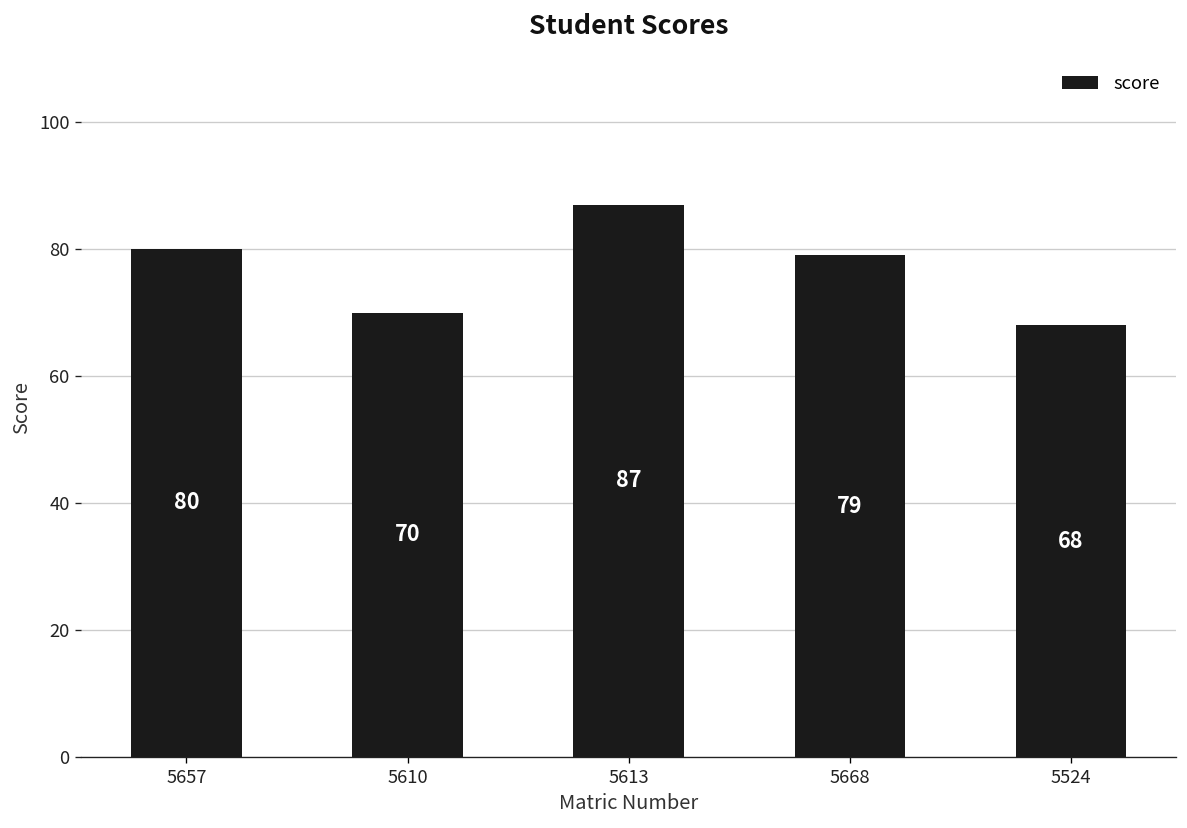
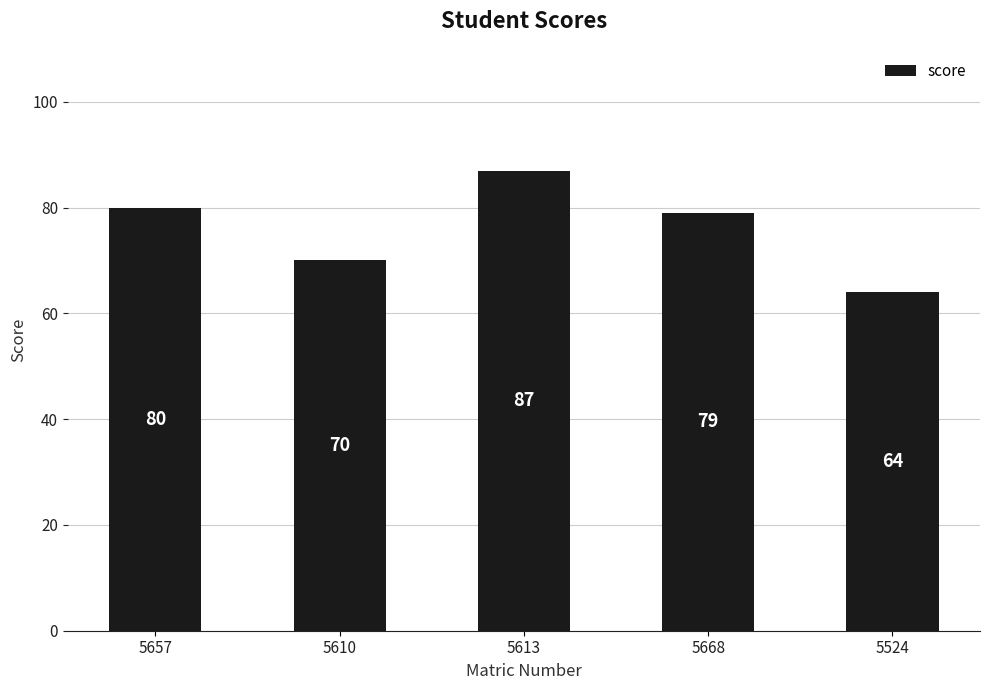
5524: 68 -> 64
